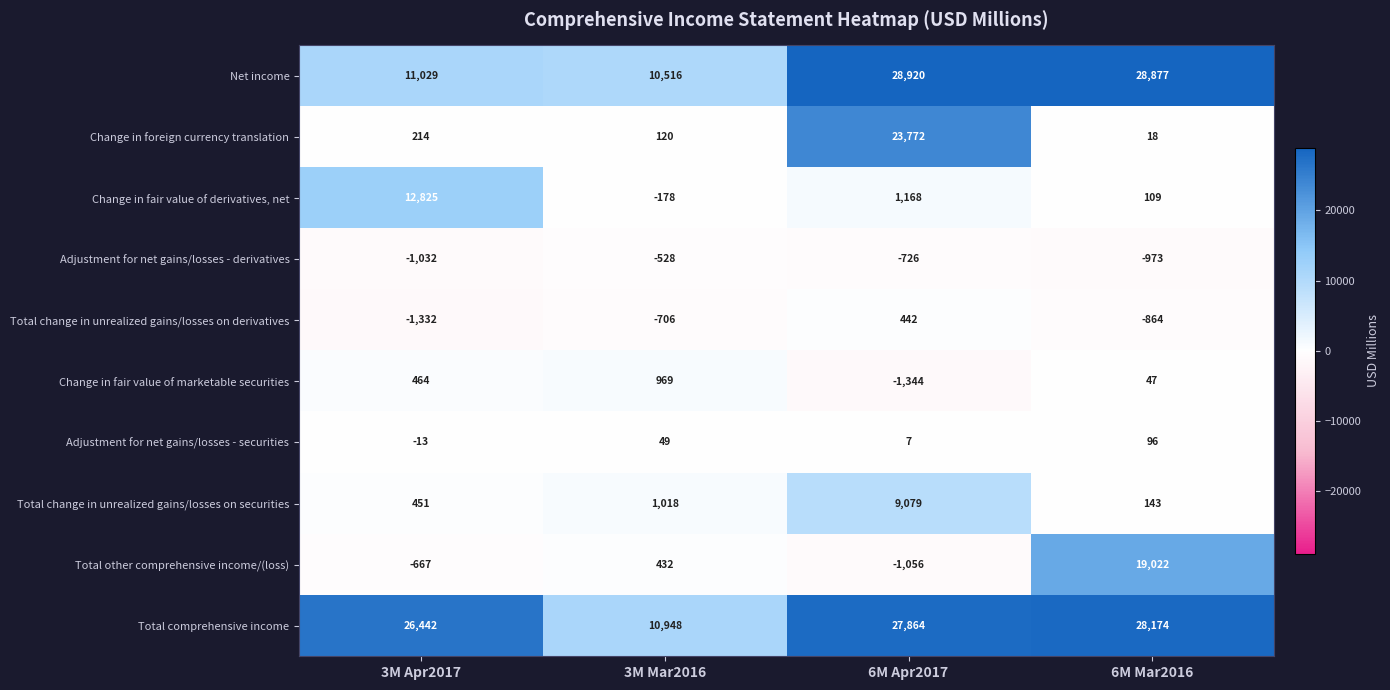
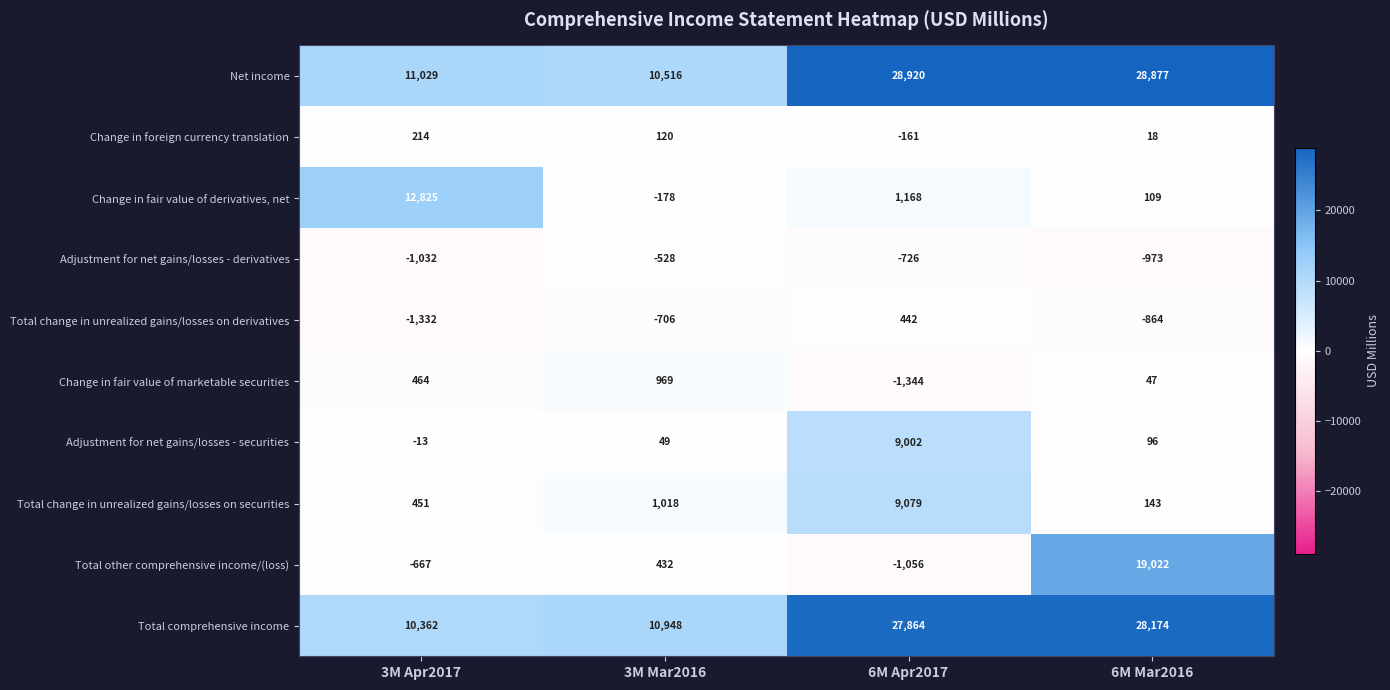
Change in foreign currency translation, 6M Apr2017: 23,772 -> -161
Adjustment for net gains/losses - securities, 6M Apr2017: 7 -> 9,002
Total comprehensive income, 3M Apr2017: 26,442 -> 10,362
